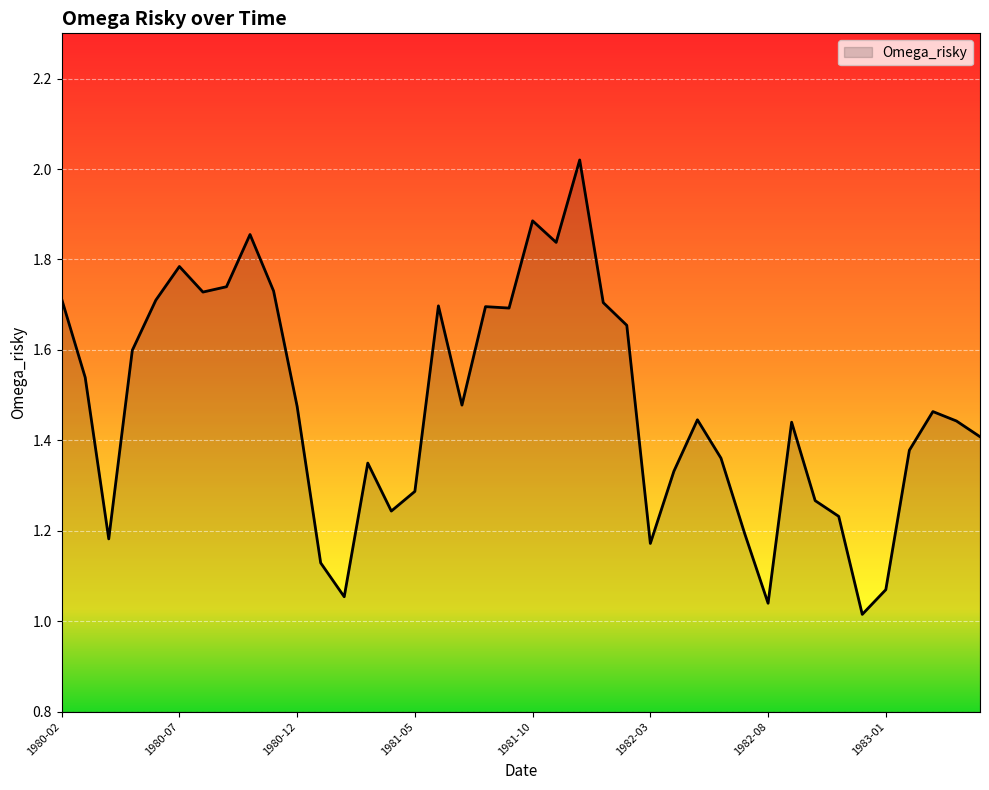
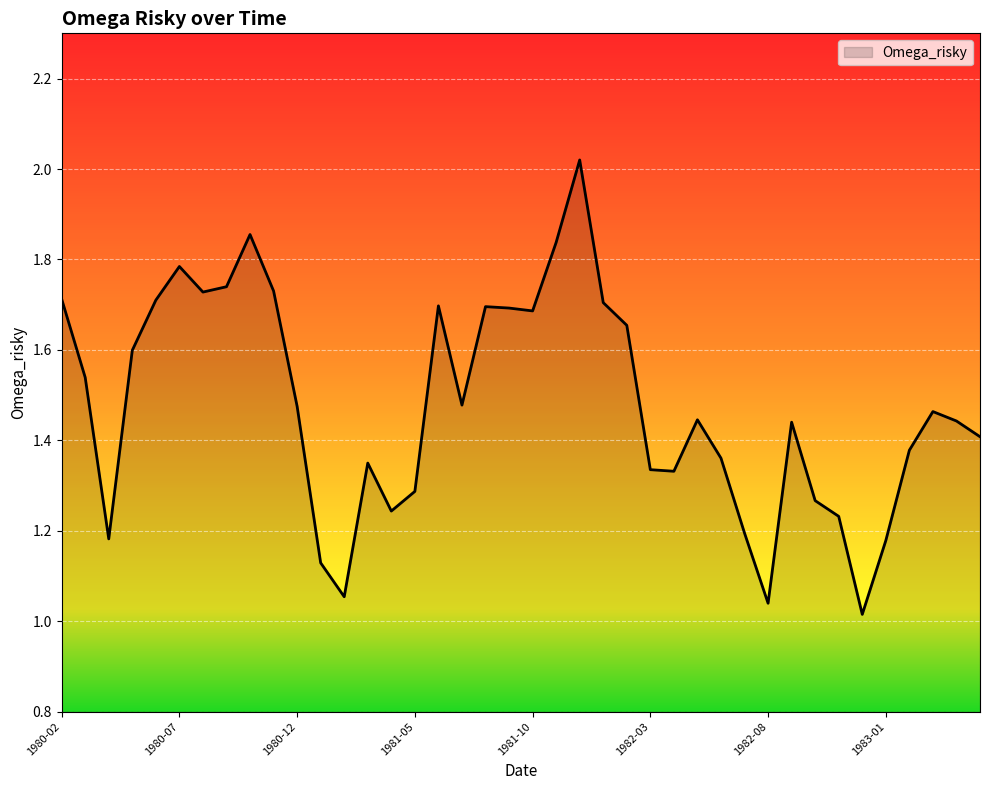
1981-10: 1.89 -> 1.69
1982-03: 1.17 -> 1.34
1983-01: 1.07 -> 1.18
